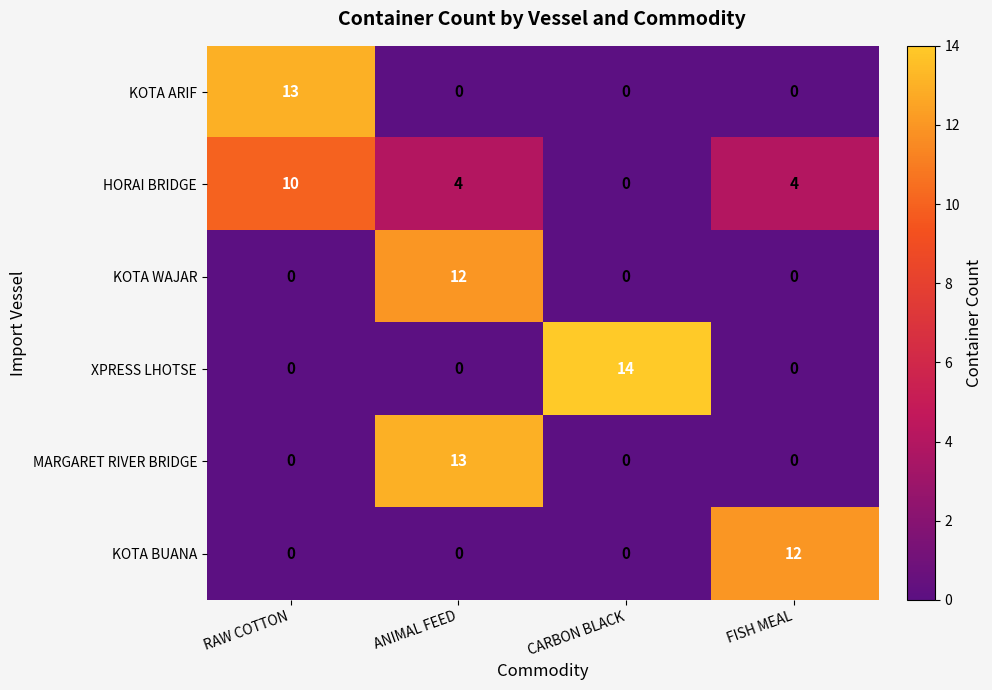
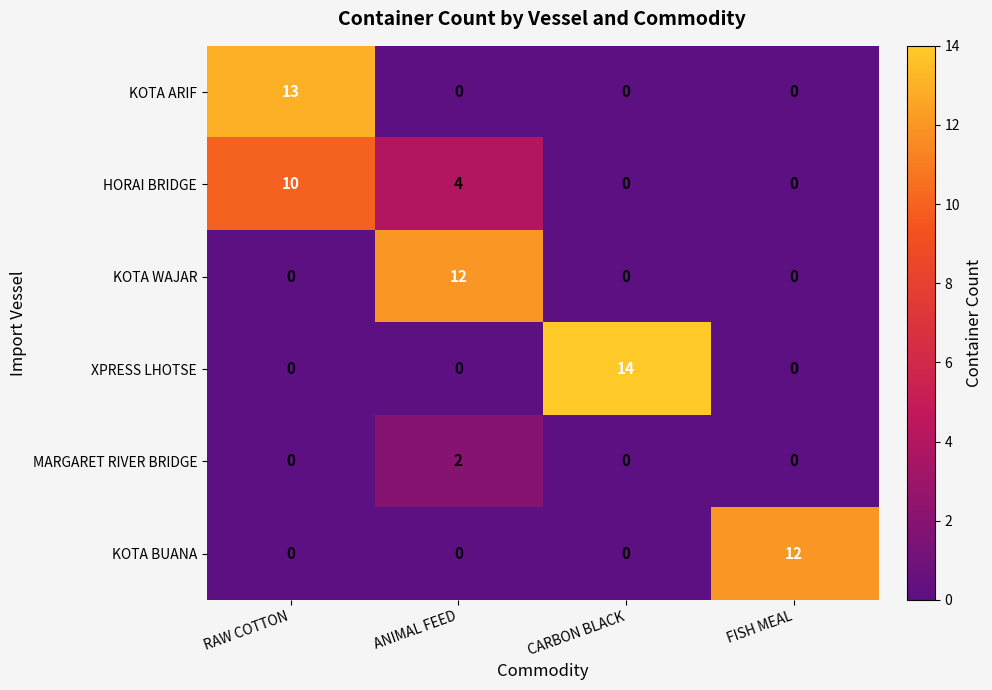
HORAI BRIDGE, FISH MEAL: 4 -> 0
MARGARET RIVER BRIDGE, ANIMAL FEED: 13 -> 2
